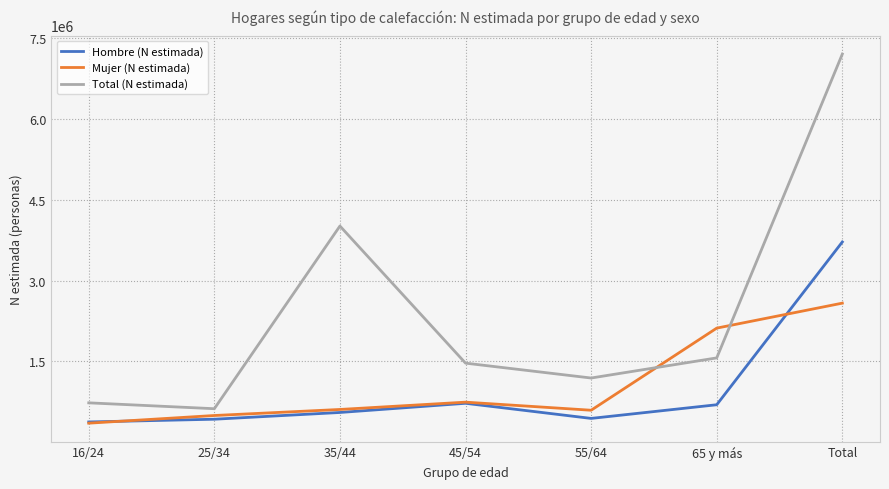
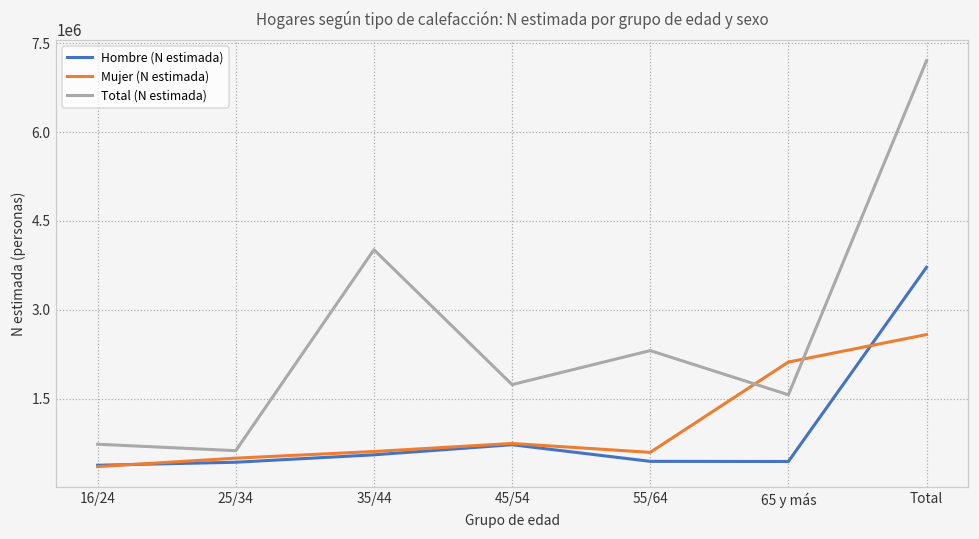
Total (N estimada), 45/54: 1500000 -> 1700000
Total (N estimada), 55/64: 1200000 -> 2300000
Hombre (N estimada), 65 y más: 700000 -> 400000
